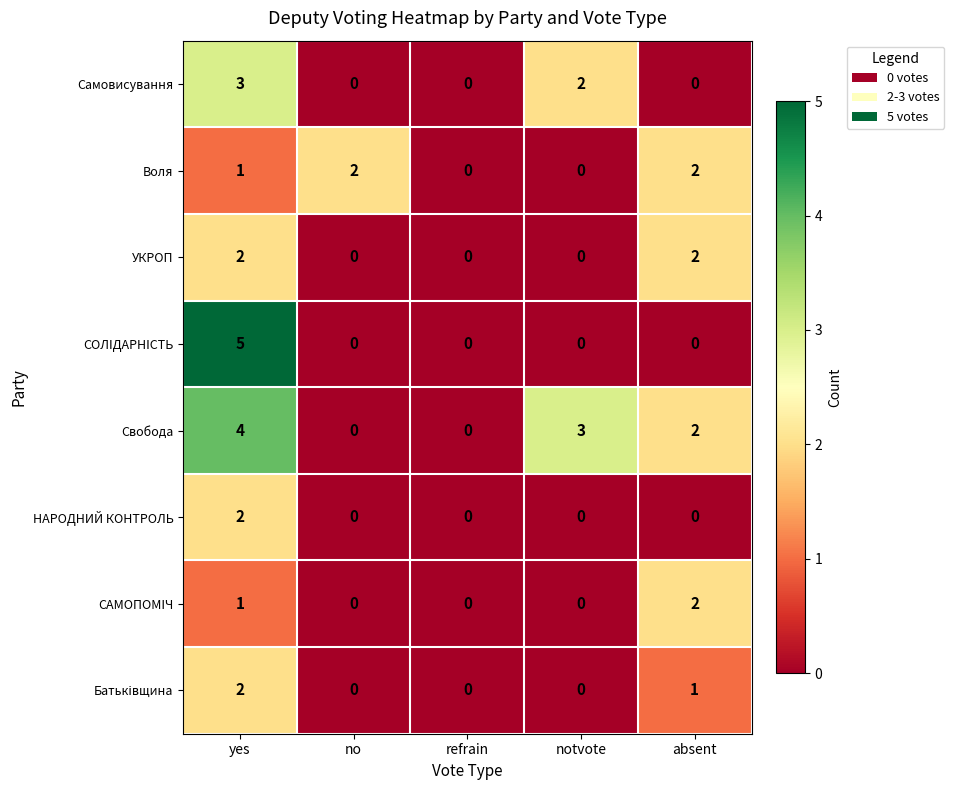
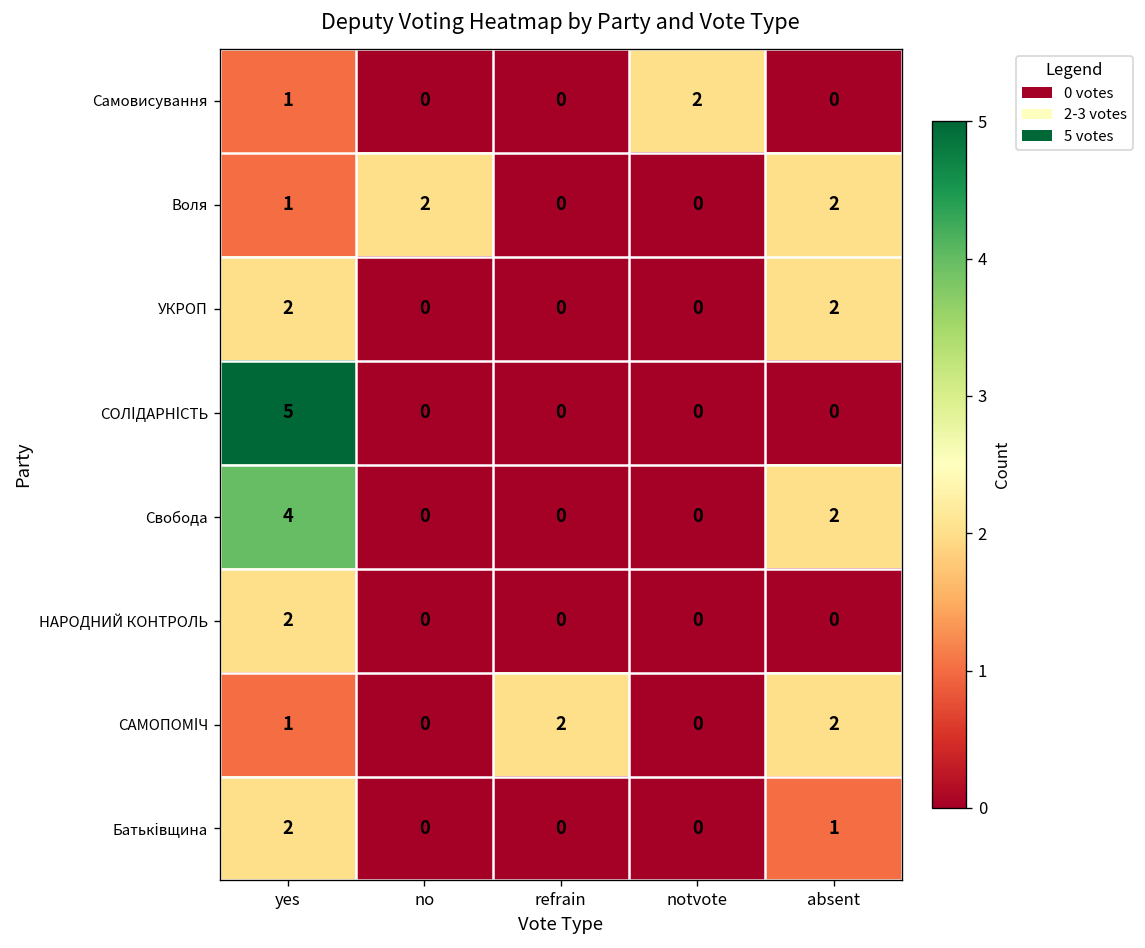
Самовисування, yes: 3 -> 1
Свобода, notvote: 3 -> 0
САМОПОМІЧ, refrain: 0 -> 2
